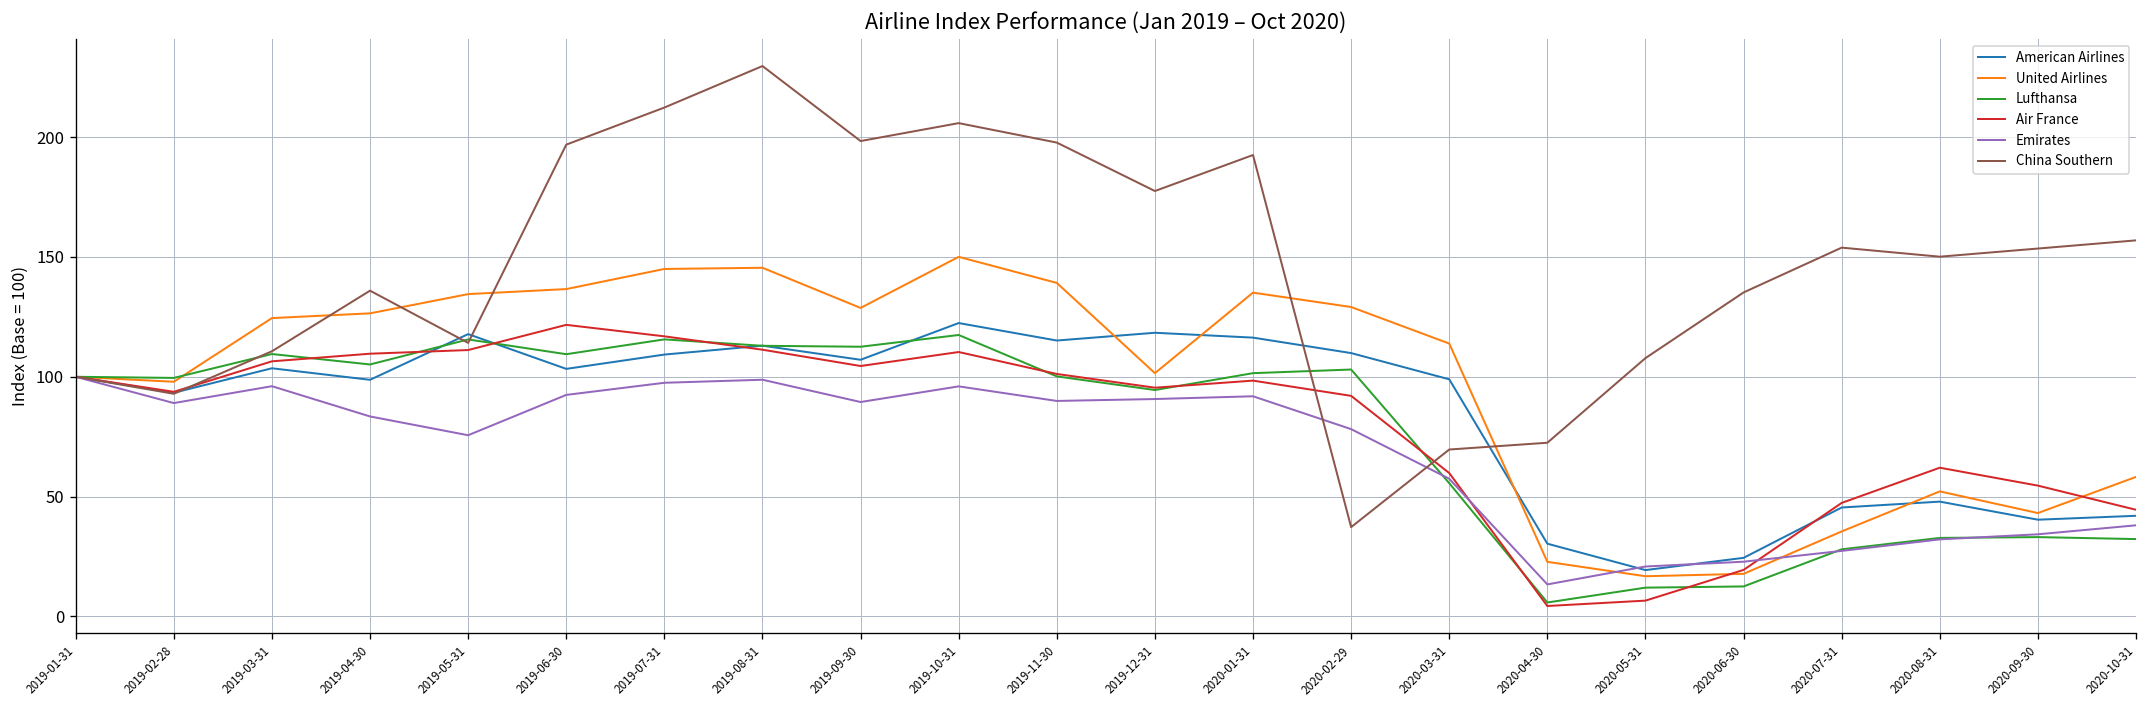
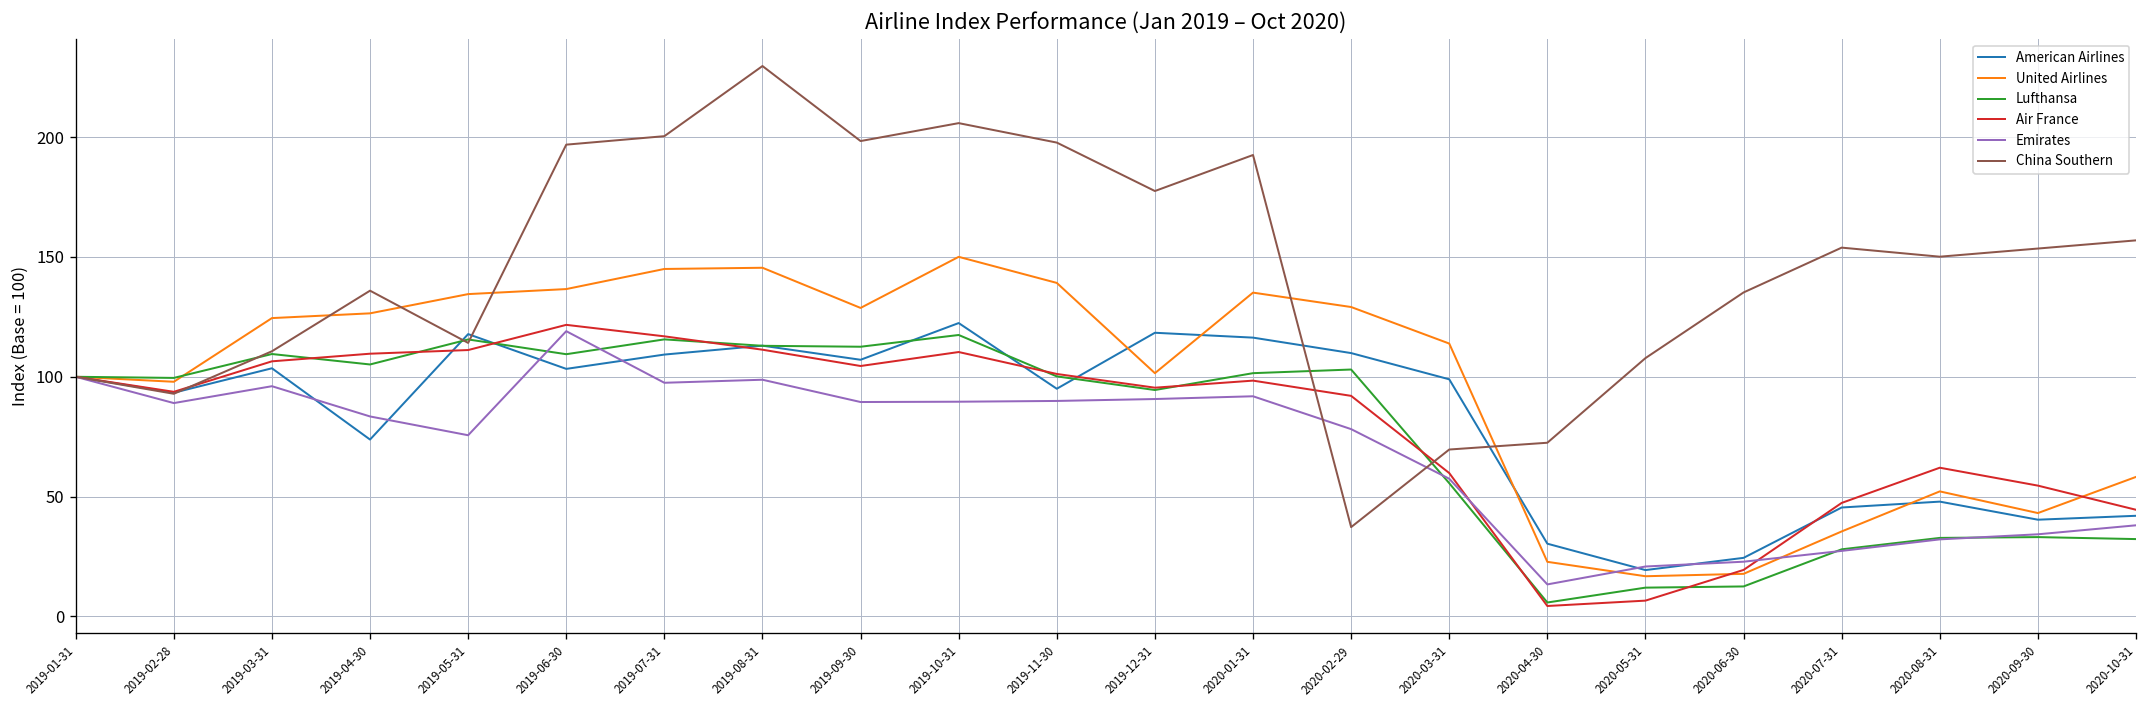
American Airlines, 2019-04-30: 99 -> 74
Emirates, 2019-06-30: 92 -> 119
China Southern, 2019-07-31: 212 -> 200
Emirates, 2019-10-31: 96 -> 90
American Airlines, 2019-11-30: 115 -> 95
